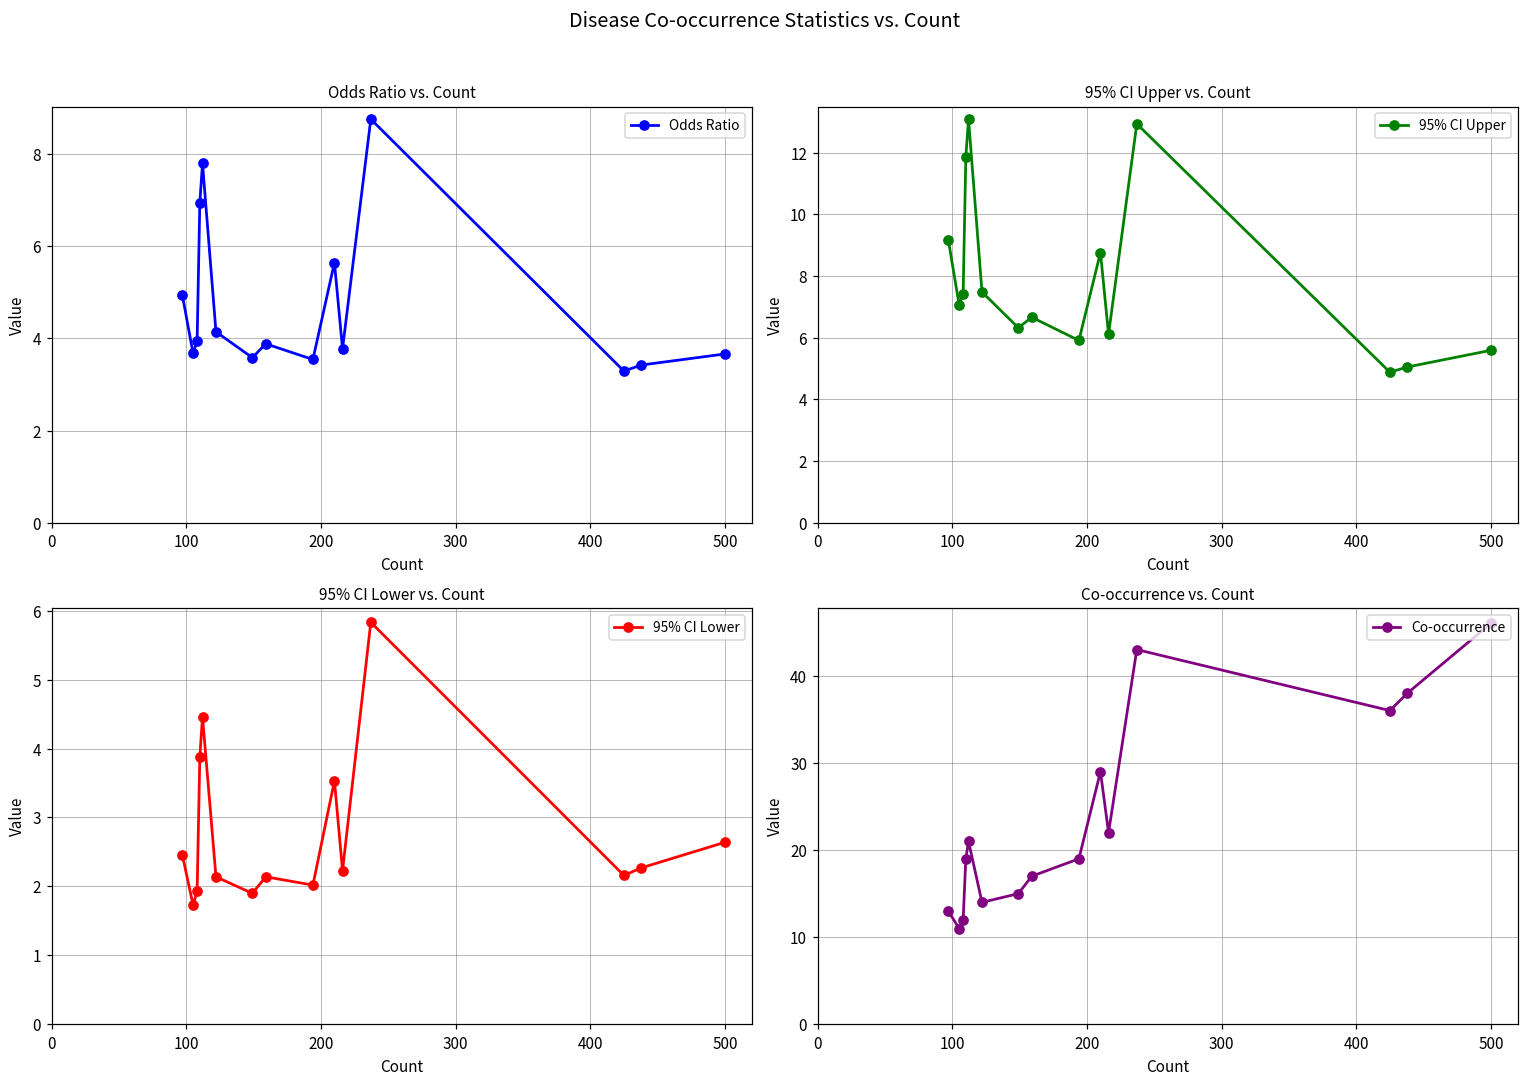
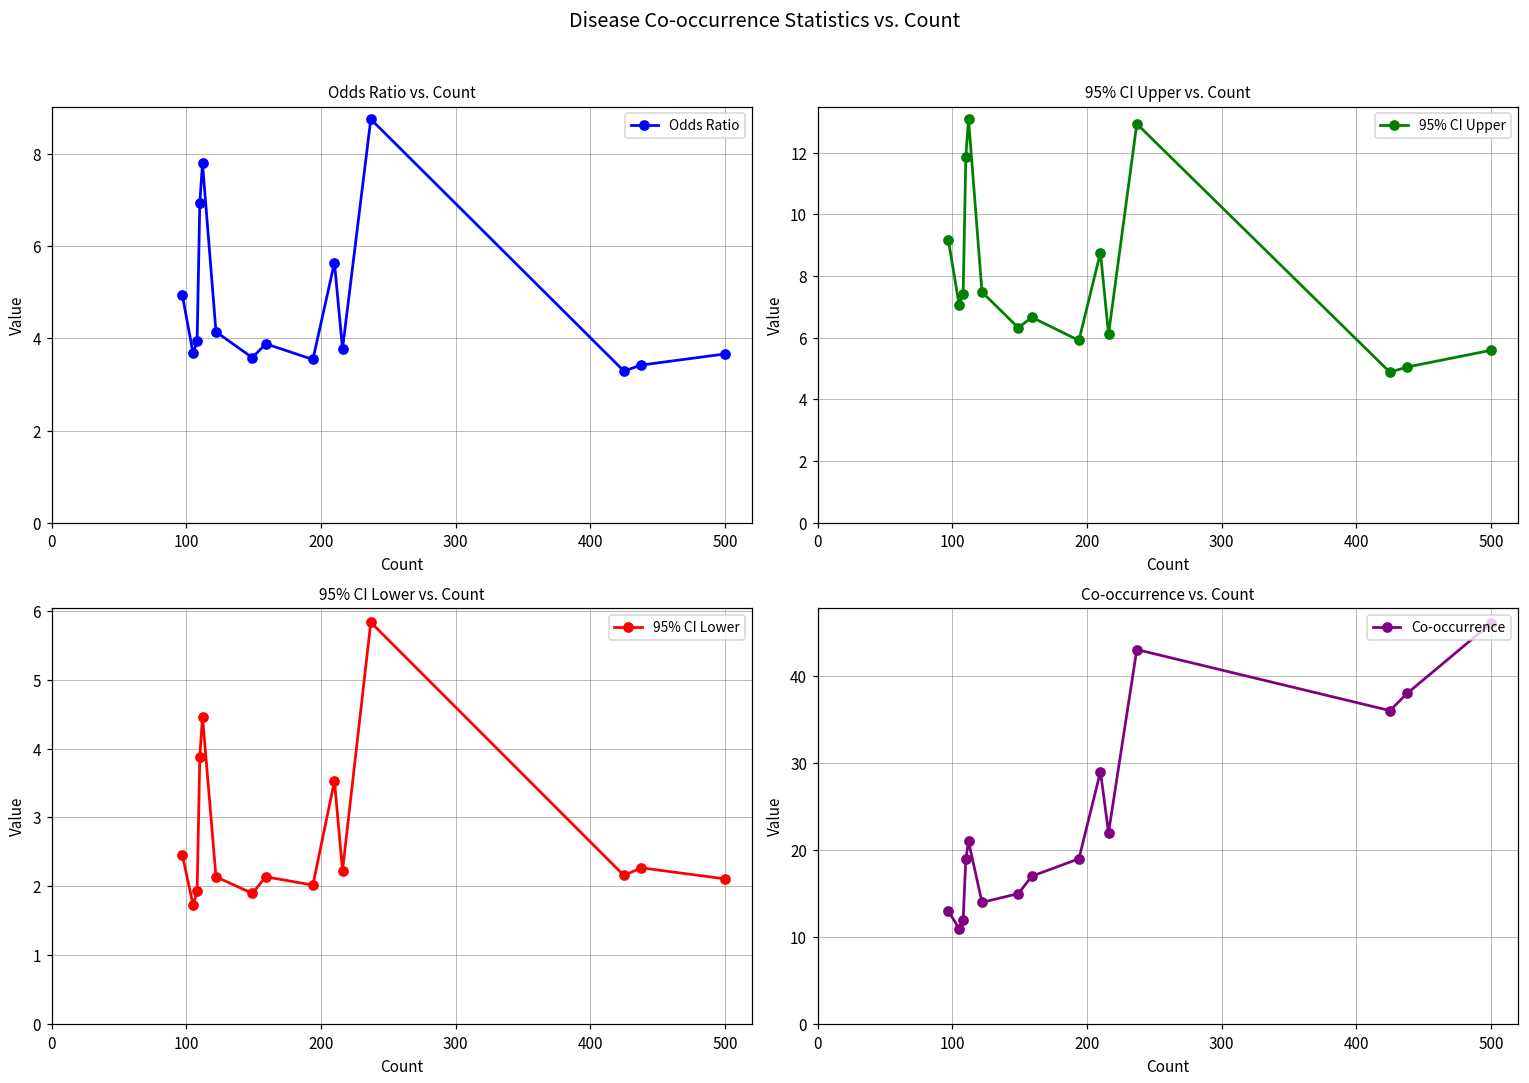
95% CI Lower vs. Count, 500: 2.6 -> 2.1
